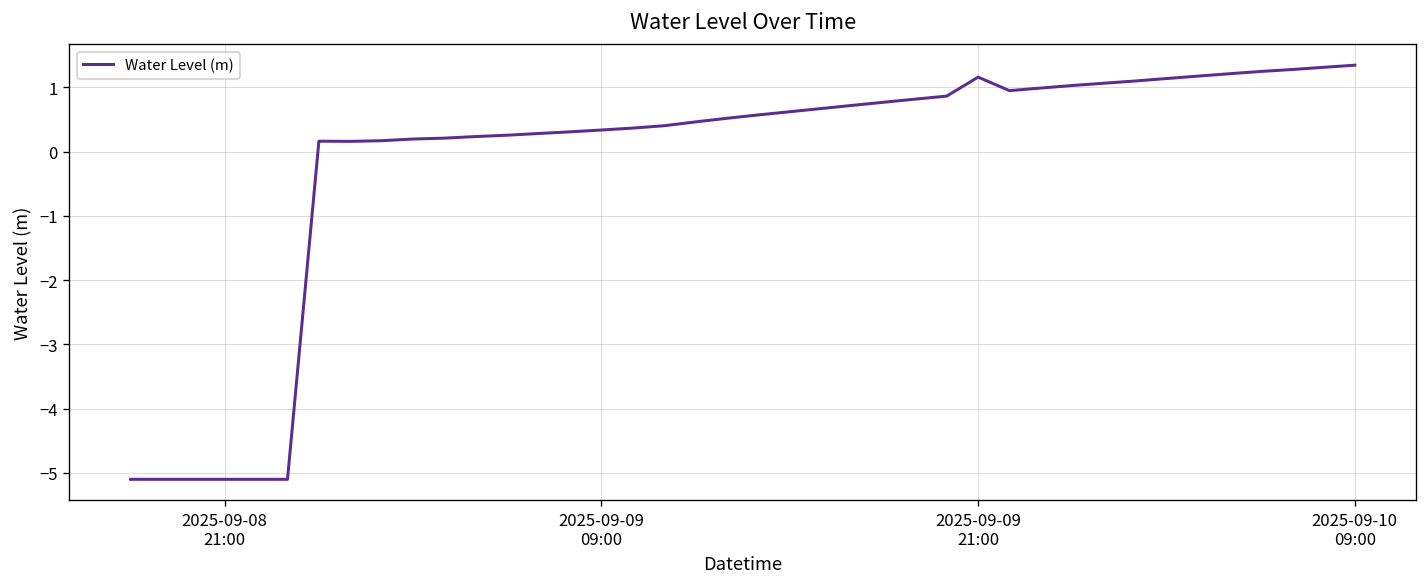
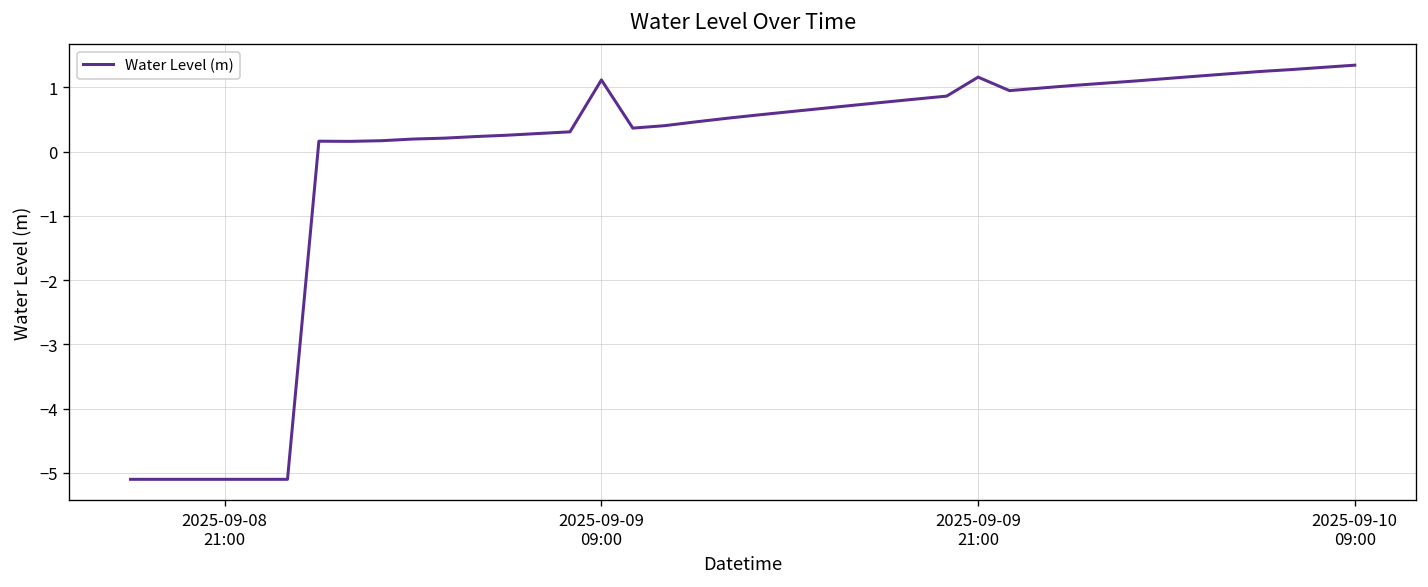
2025-09-09 09:00: 0.3 -> 1.1
